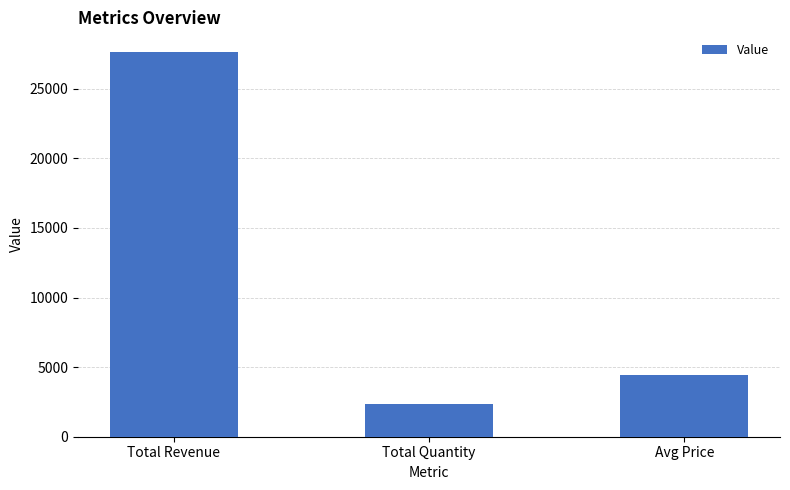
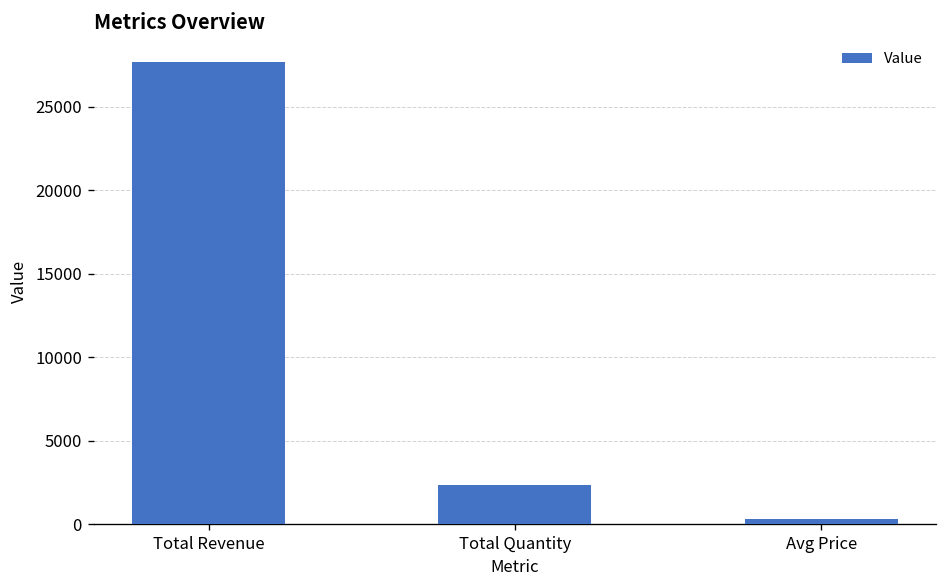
Avg Price: 4400 -> 300
